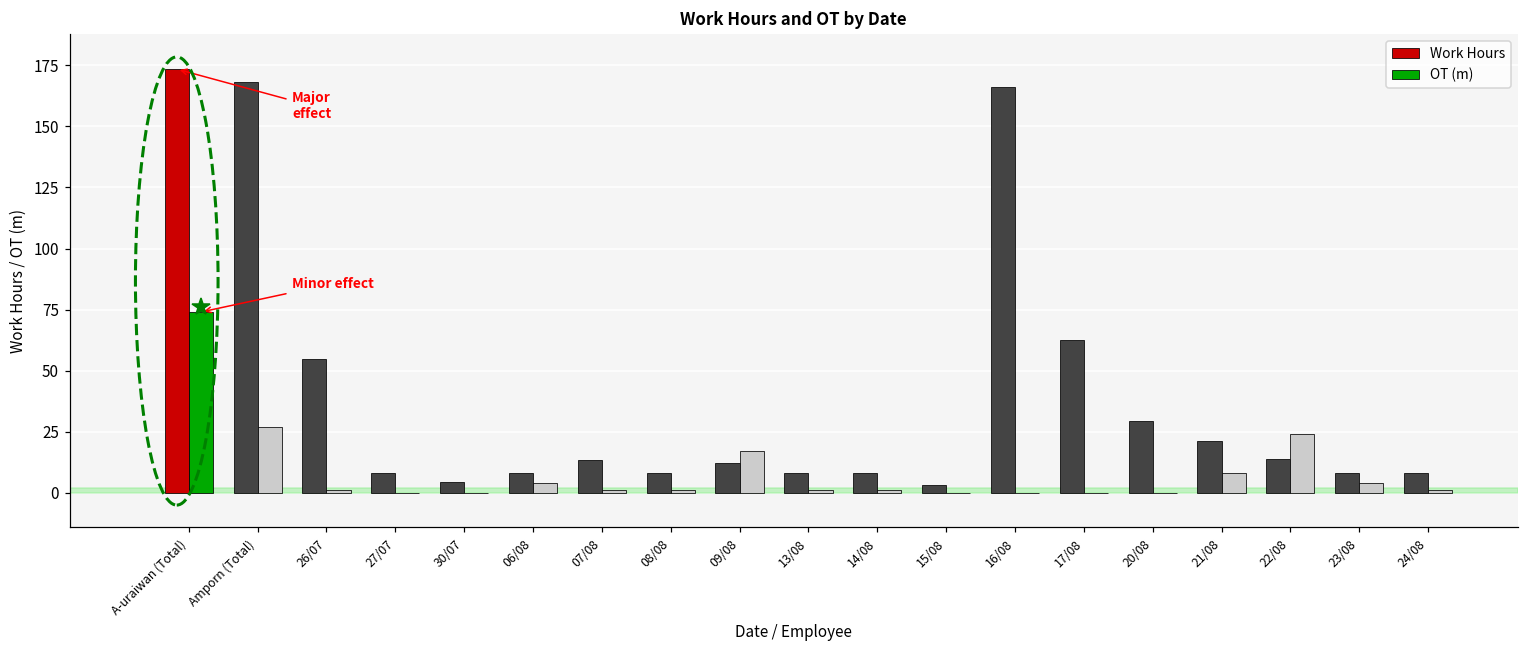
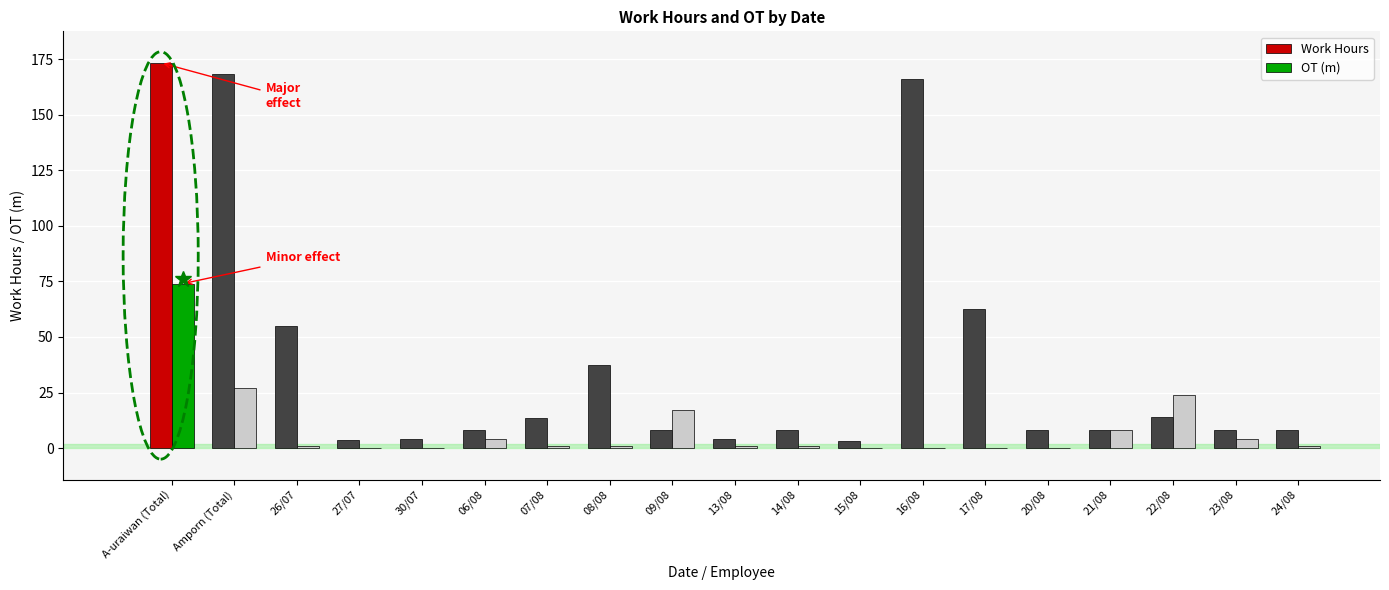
Work Hours, 27/07: 8 -> 4
Work Hours, 08/08: 8 -> 37
Work Hours, 09/08: 12 -> 8
Work Hours, 13/08: 8 -> 4
Work Hours, 20/08: 29 -> 8
Work Hours, 21/08: 21 -> 8
